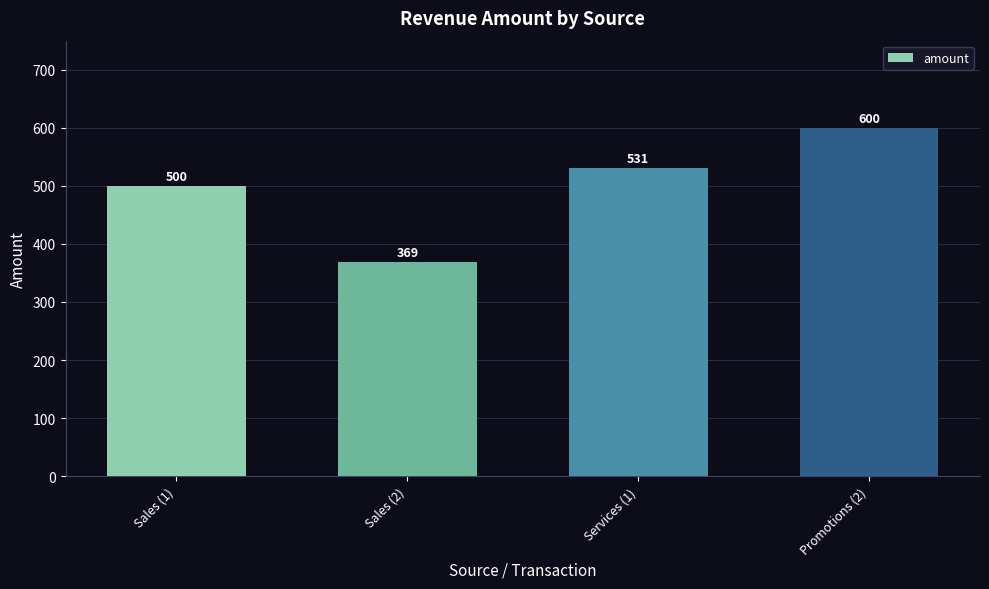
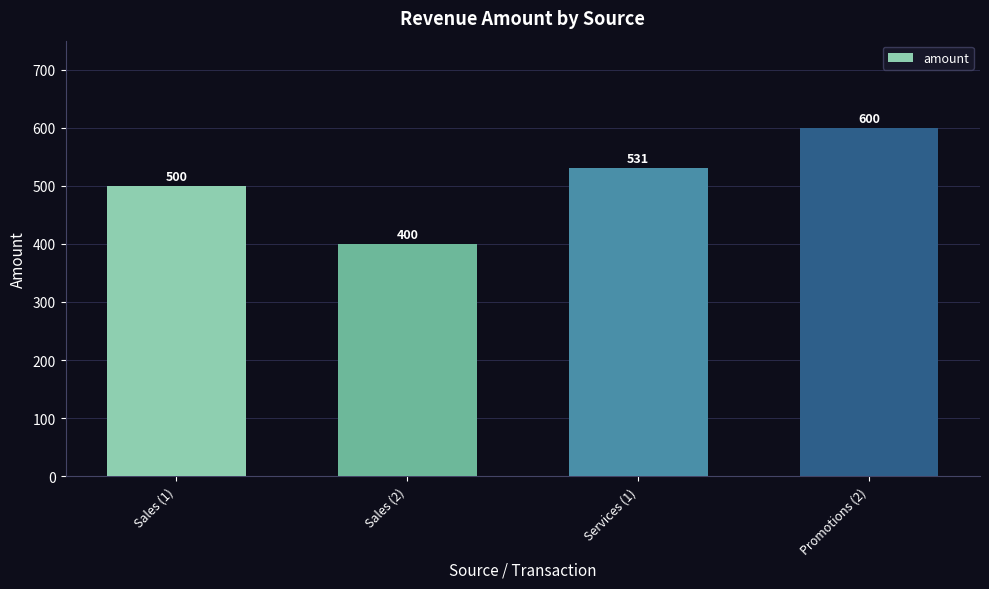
Sales (2): 369 -> 400
